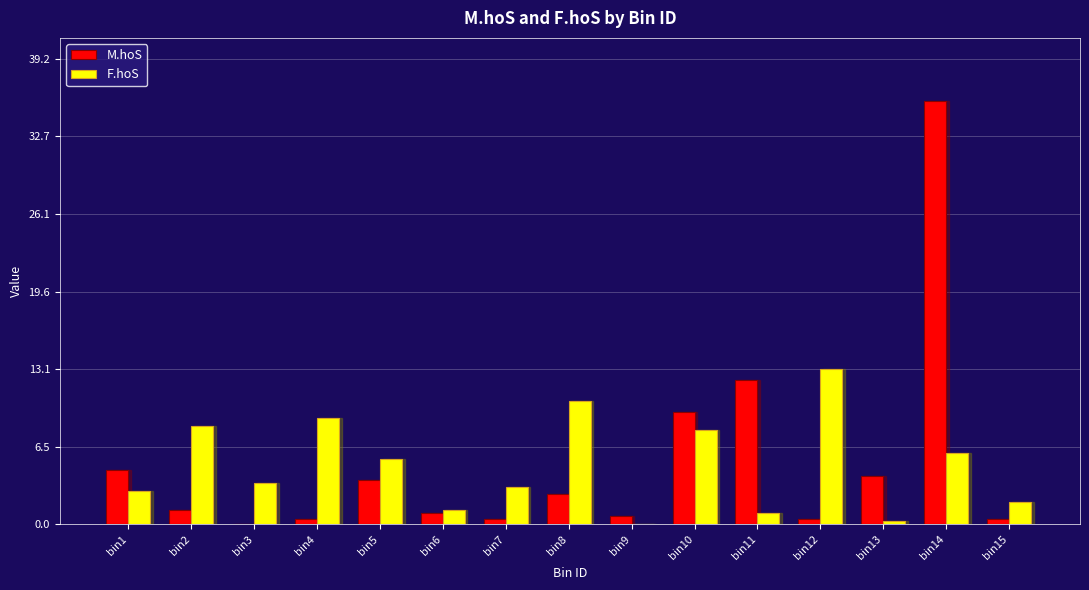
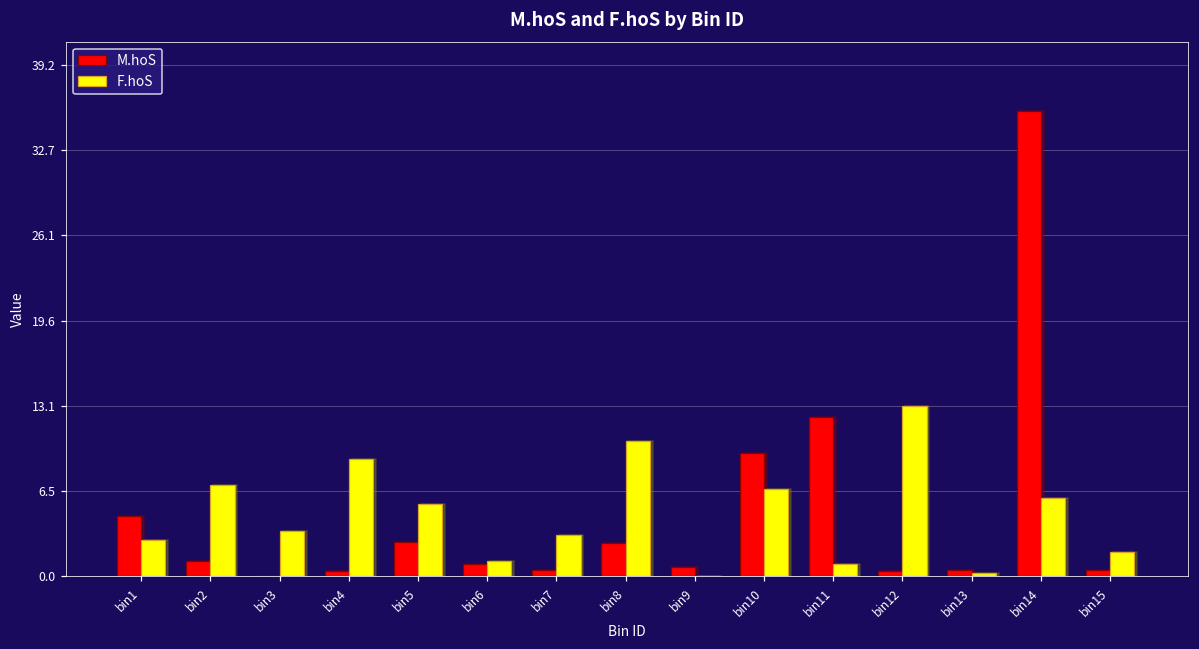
F.hoS, bin2: 8.3 -> 7.0
M.hoS, bin5: 3.7 -> 2.7
F.hoS, bin10: 7.9 -> 6.7
M.hoS, bin13: 4.0 -> 0.5
